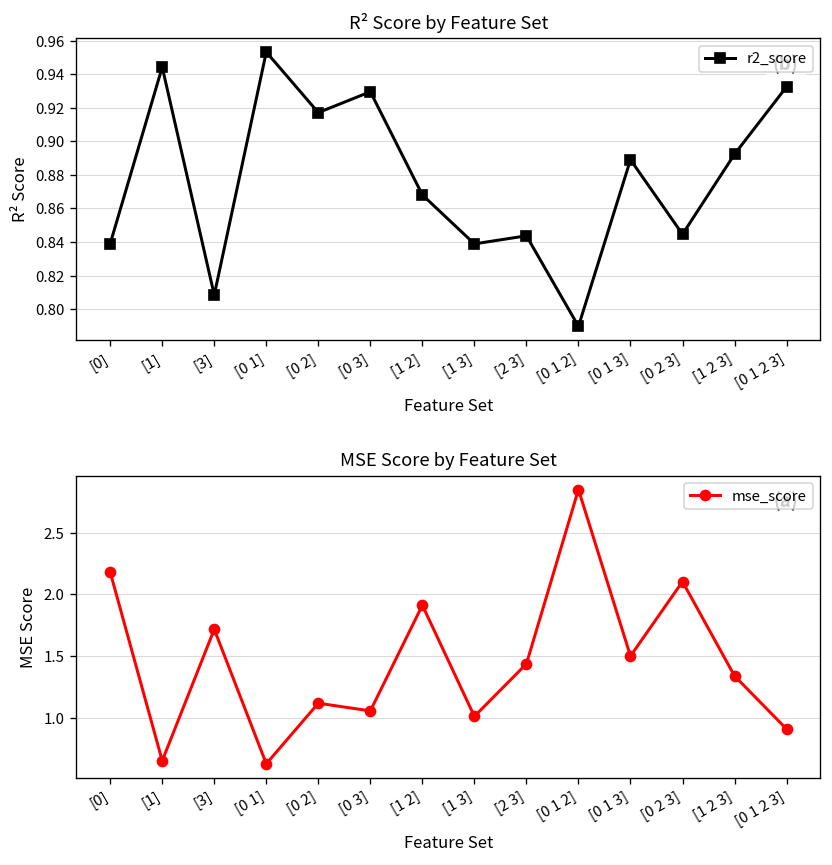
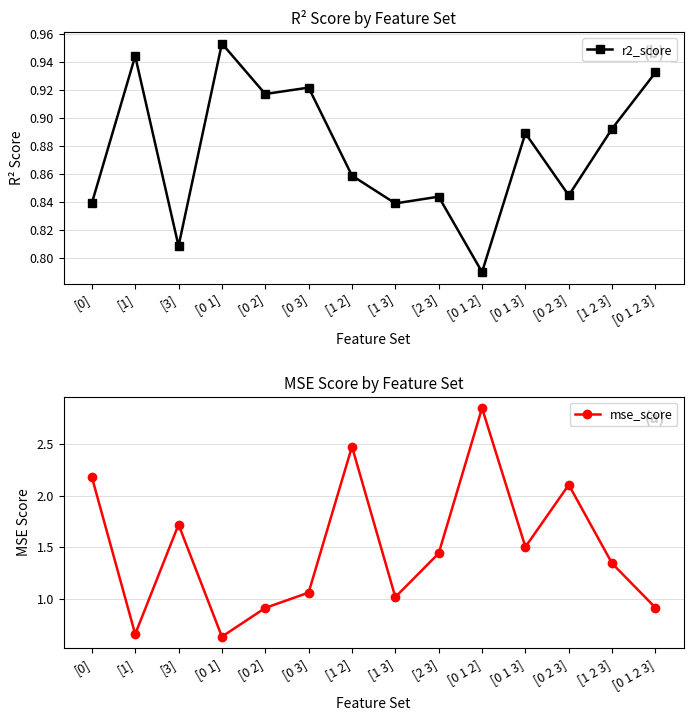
R² Score by Feature Set, [0 3]: 0.930 -> 0.922
R² Score by Feature Set, [1 2]: 0.868 -> 0.859
MSE Score by Feature Set, [0 2]: 1.12 -> 0.91
MSE Score by Feature Set, [1 2]: 1.91 -> 2.47
